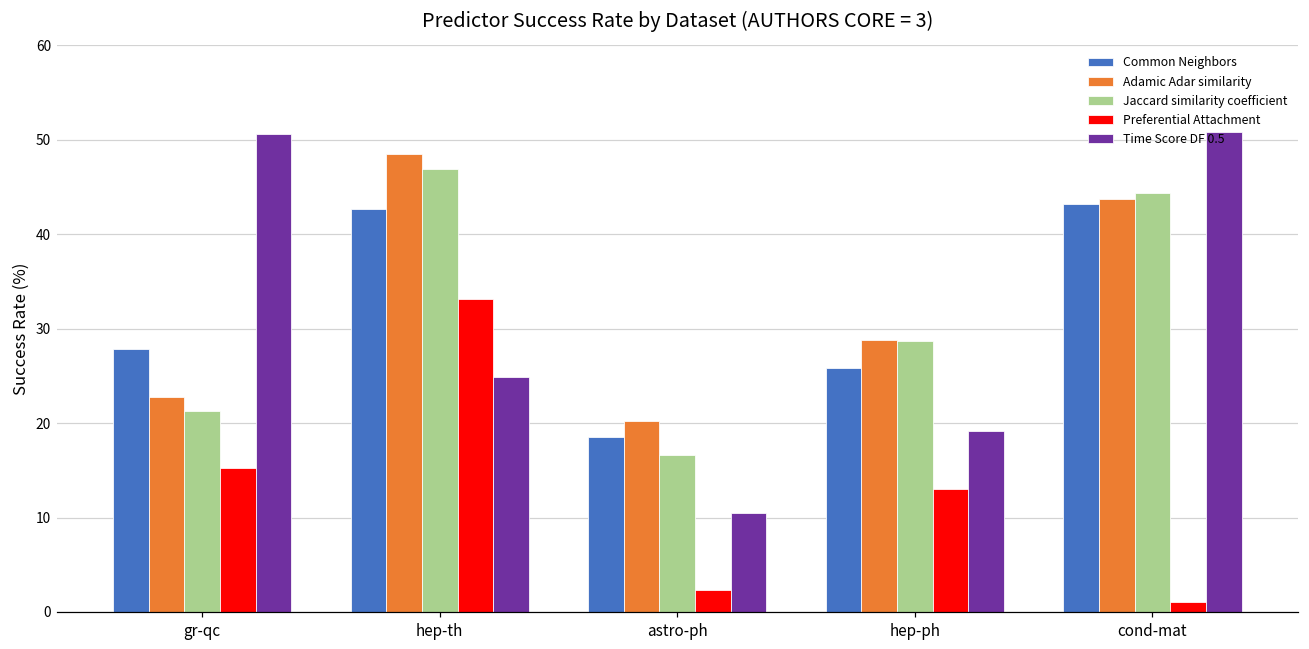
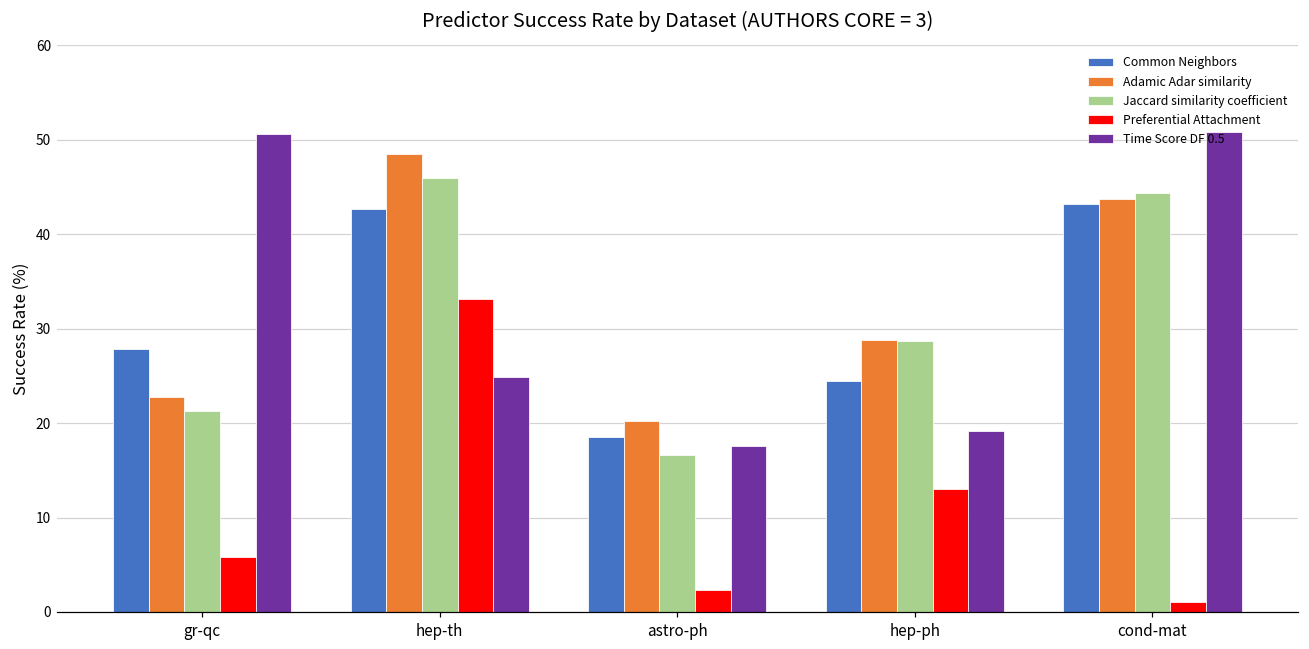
Preferential Attachment, gr-qc: 15 -> 6
Jaccard similarity coefficient, hep-th: 47 -> 46
Time Score DF 0.5, astro-ph: 10 -> 18
Common Neighbors, hep-ph: 26 -> 24
